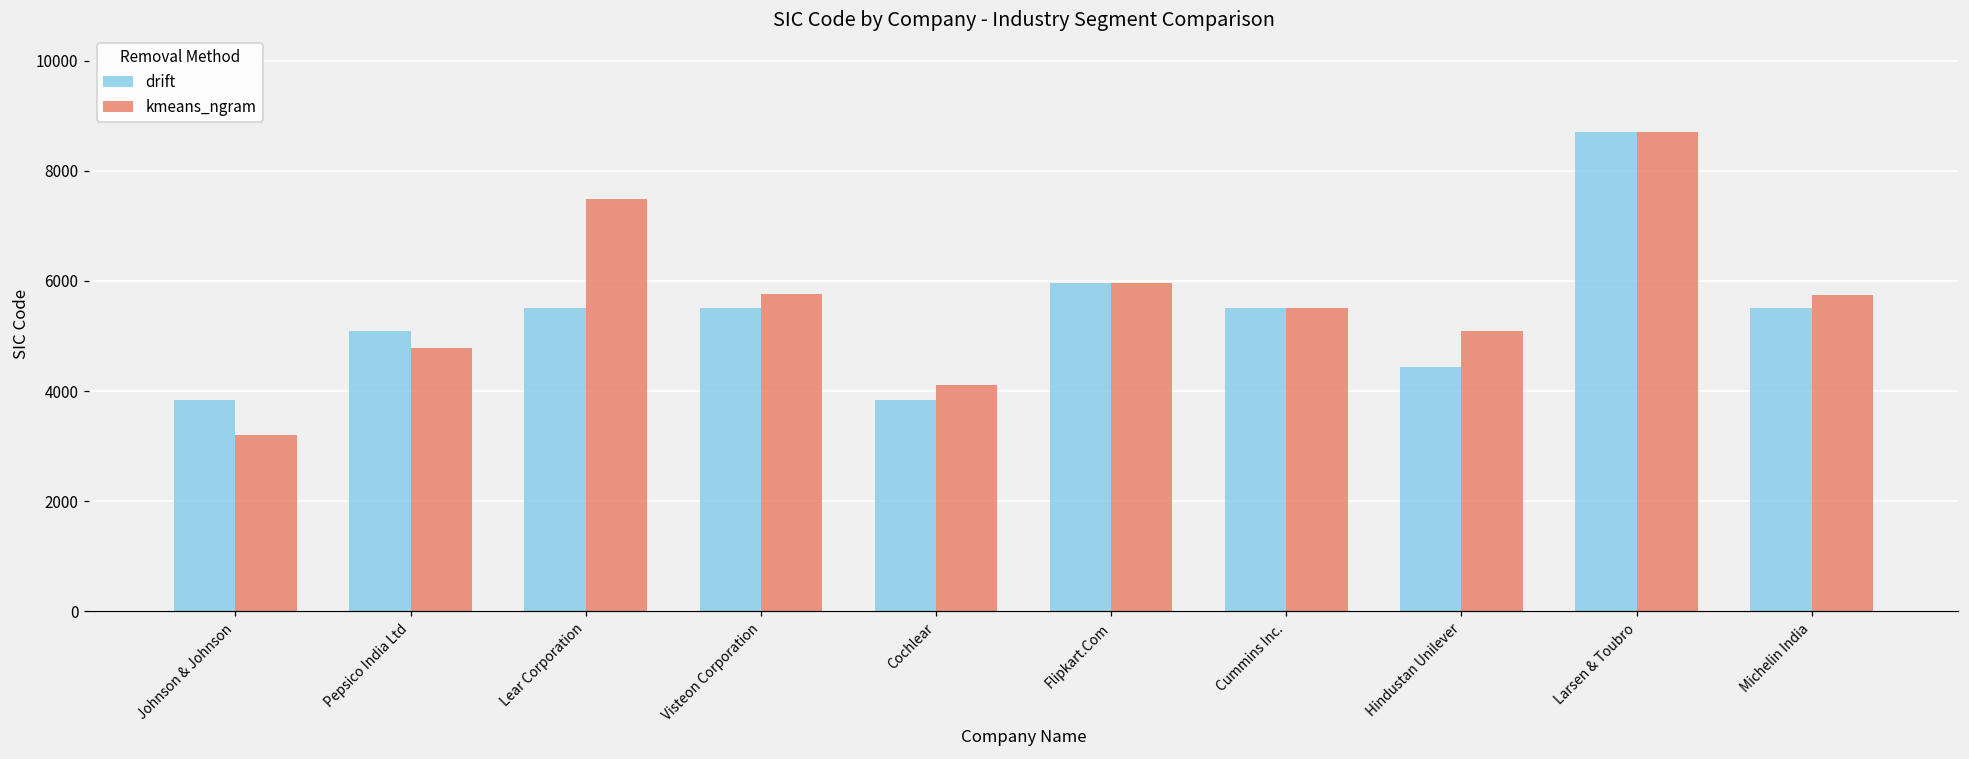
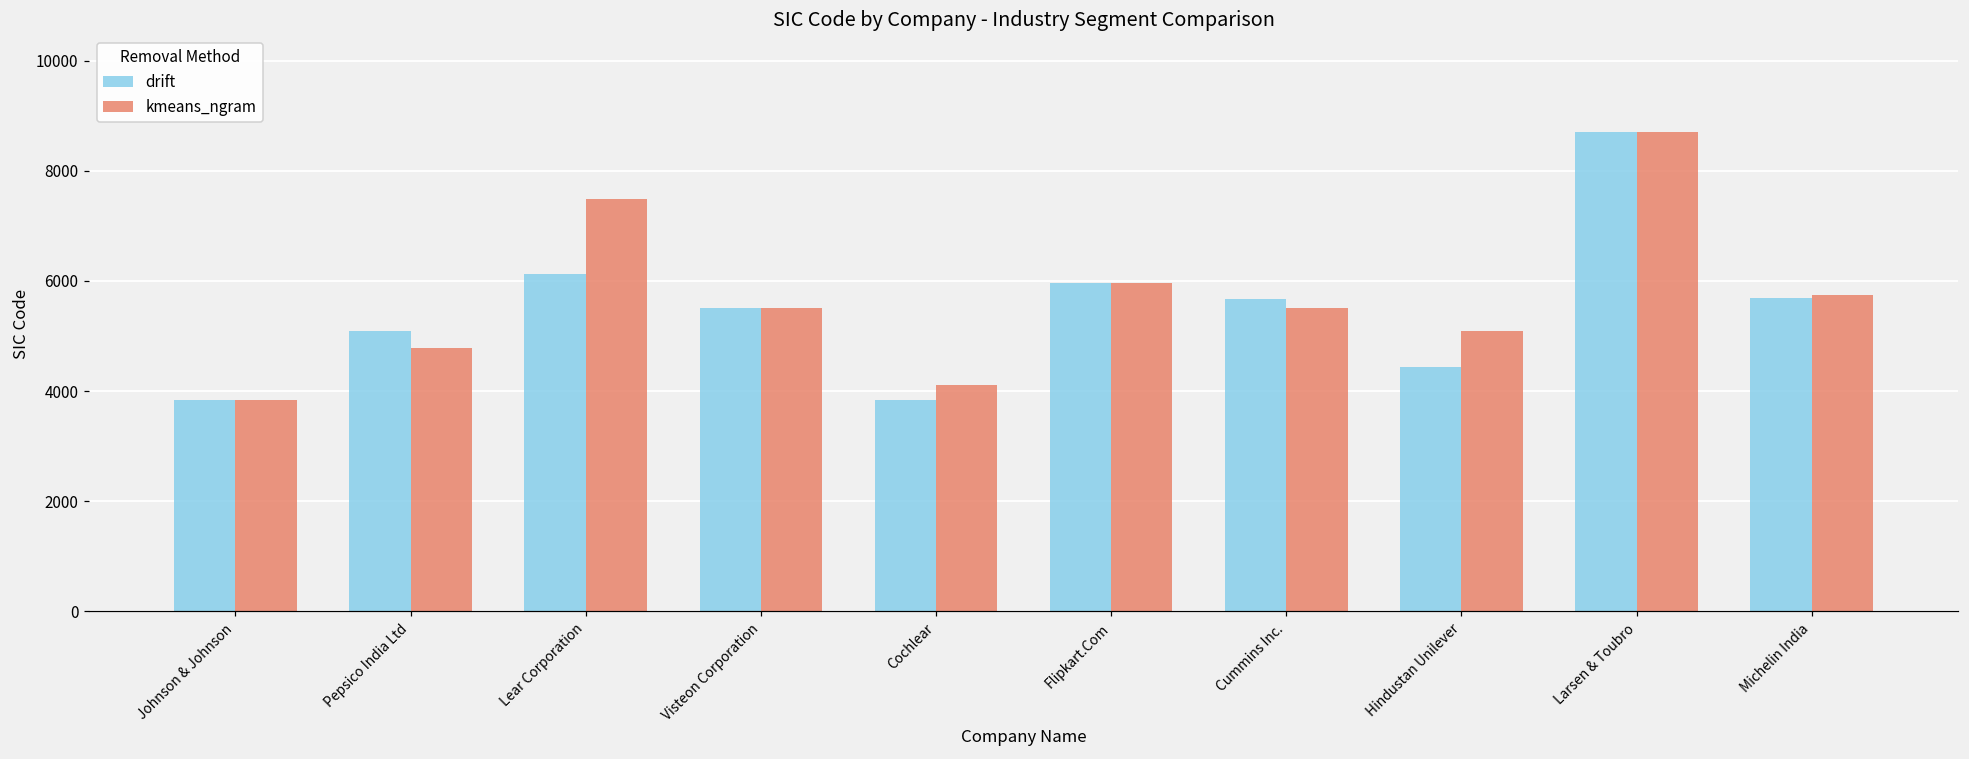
kmeans_ngram, Johnson & Johnson: 3200 -> 3800
drift, Lear Corporation: 5500 -> 6100
kmeans_ngram, Visteon Corporation: 5800 -> 5500
drift, Cummins Inc.: 5500 -> 5700
drift, Michelin India: 5500 -> 5700
